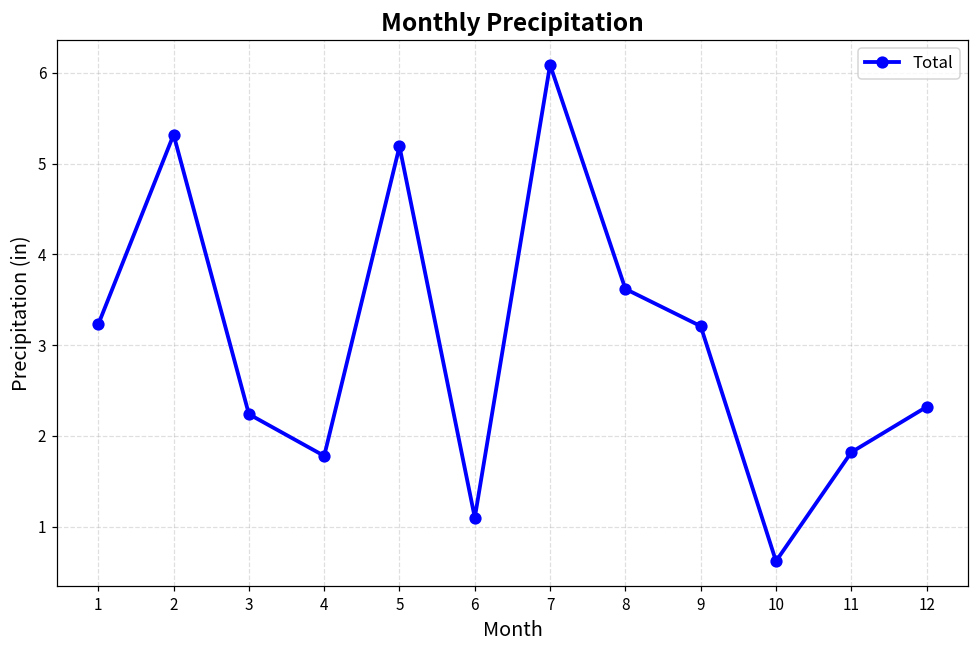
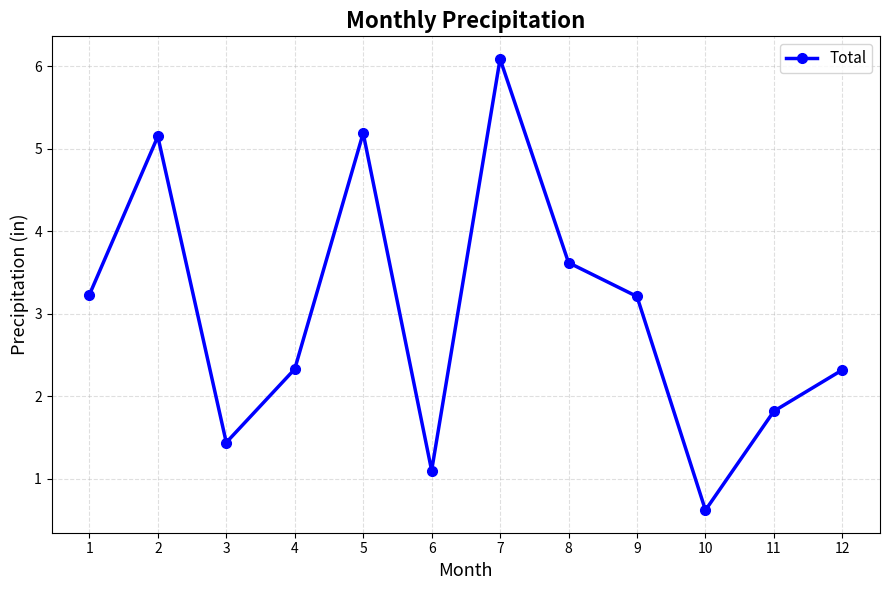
2: 5.3 -> 5.2
3: 2.2 -> 1.4
4: 1.8 -> 2.3
